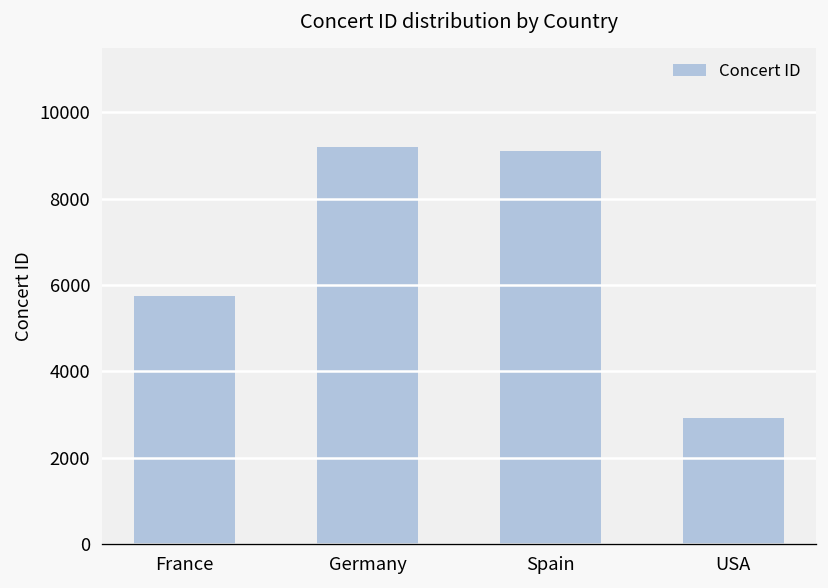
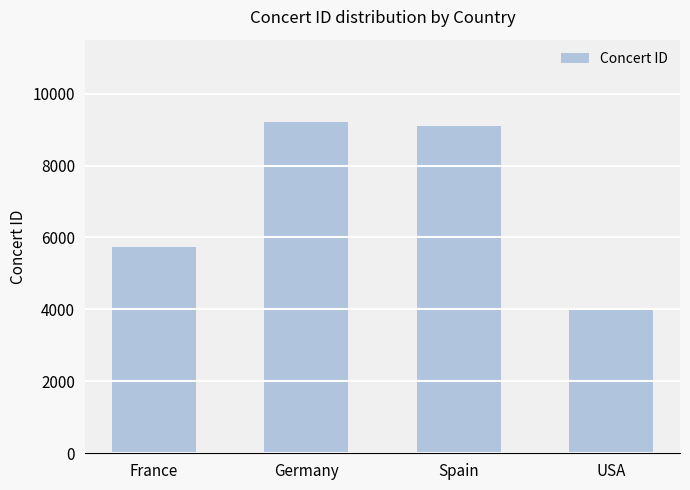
USA: 2900 -> 4000
